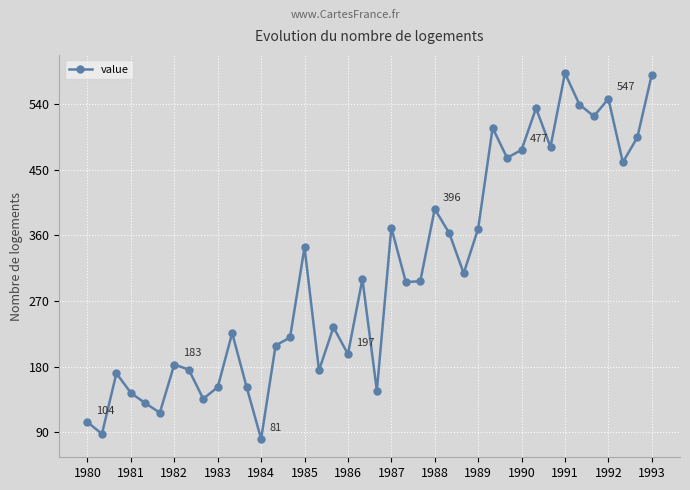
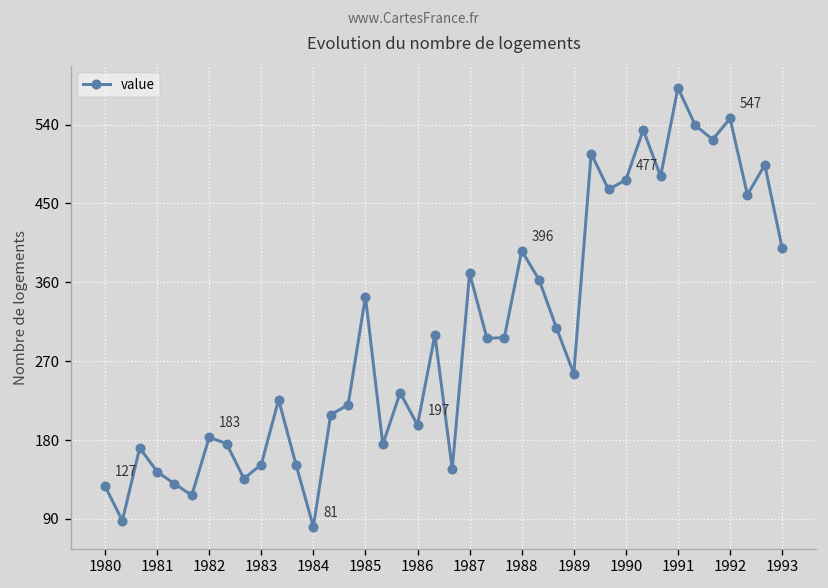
1980: 104 -> 127
1989: 370 -> 260
1993: 580 -> 400
